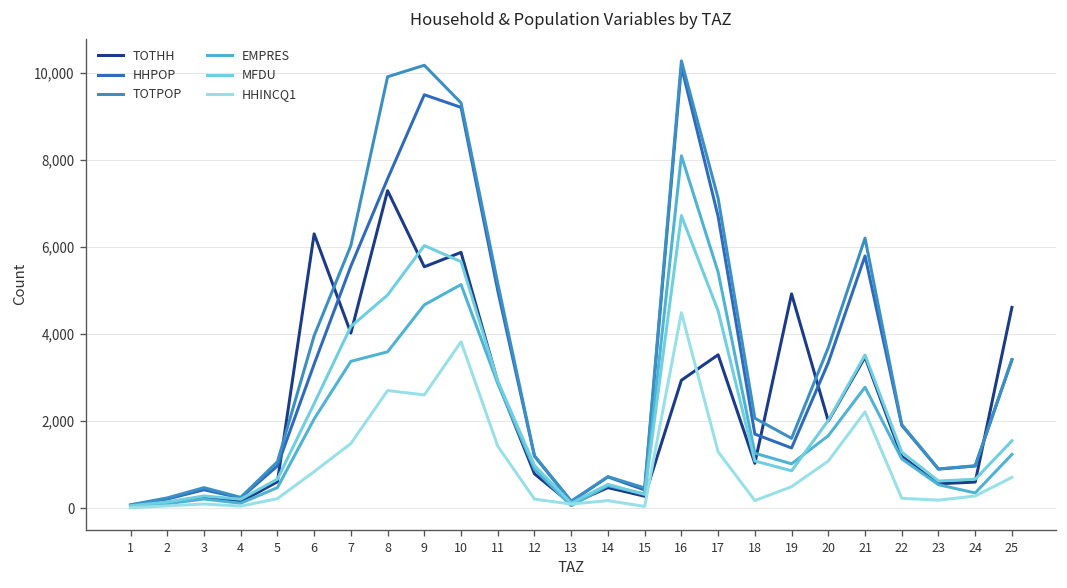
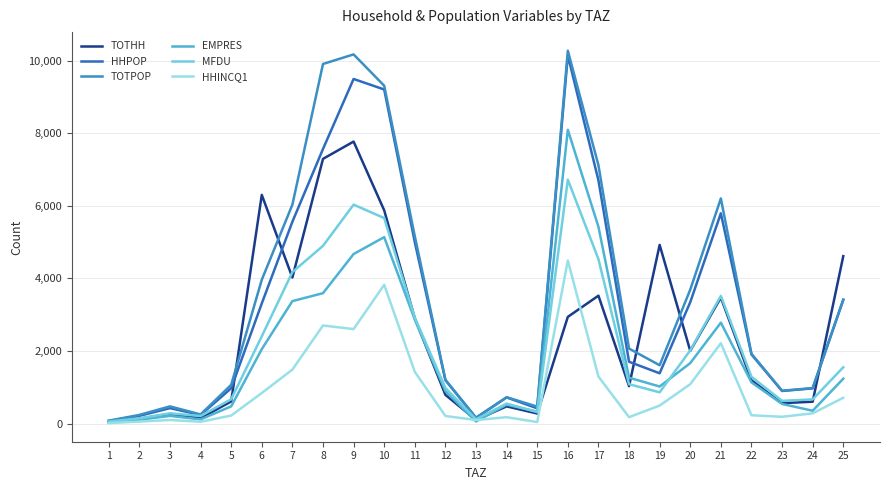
TOTHH, 9: 5,500 -> 7,800
